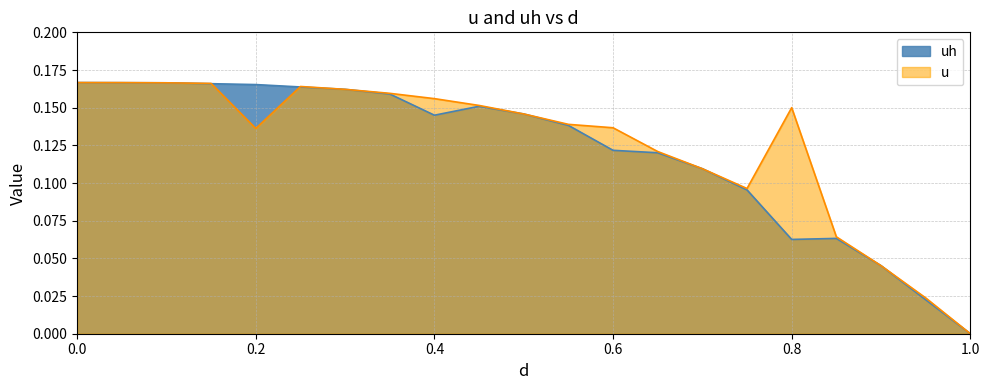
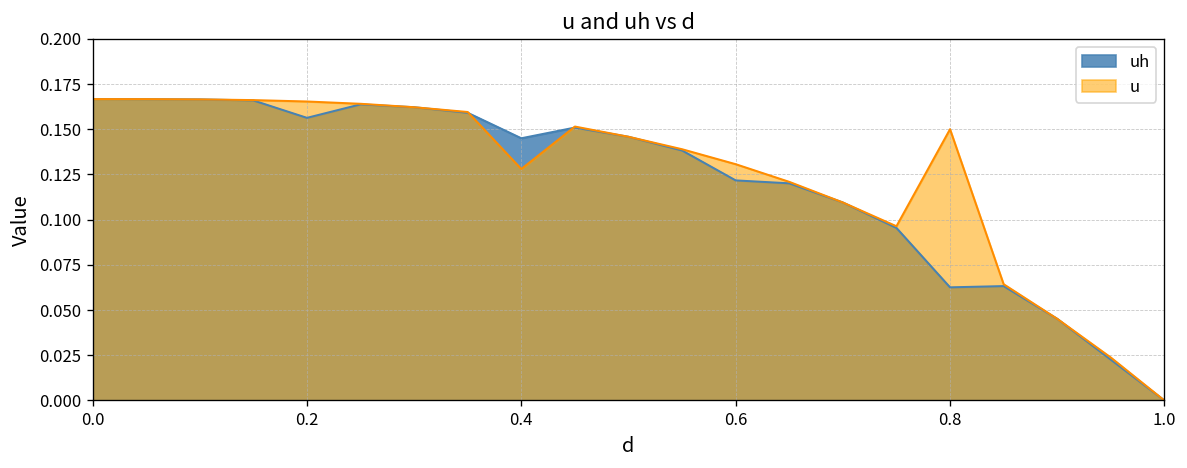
uh, 0.2: 0.165 -> 0.156
u, 0.2: 0.136 -> 0.165
u, 0.4: 0.156 -> 0.128
u, 0.6: 0.137 -> 0.131
